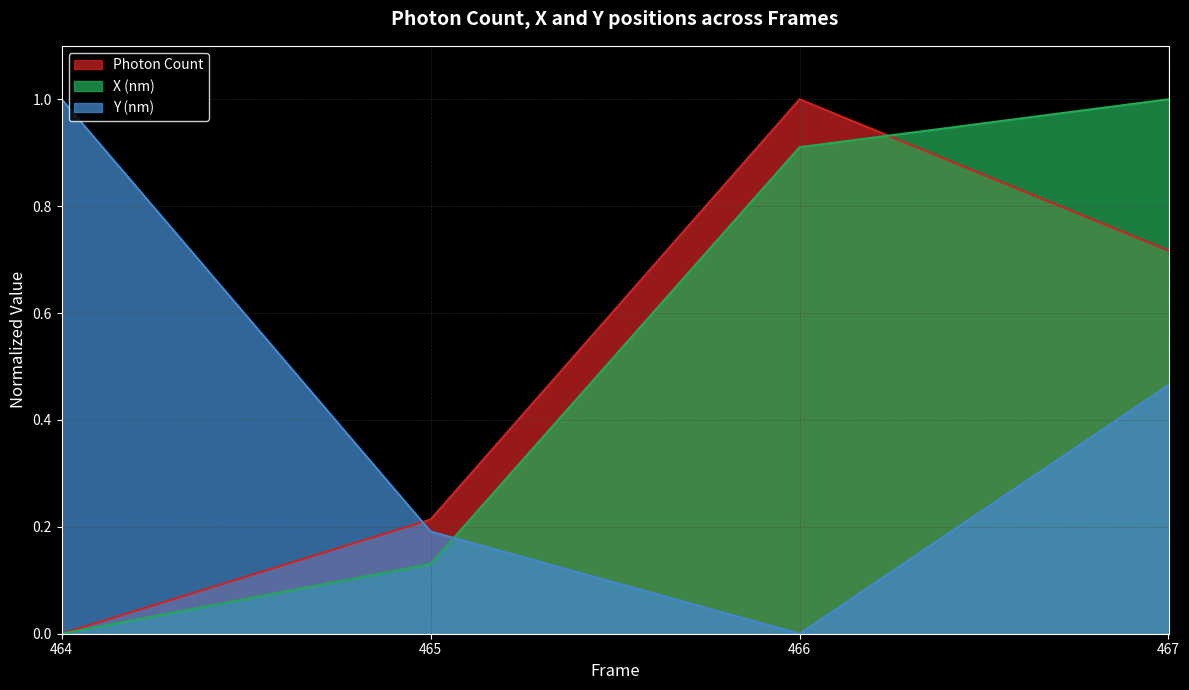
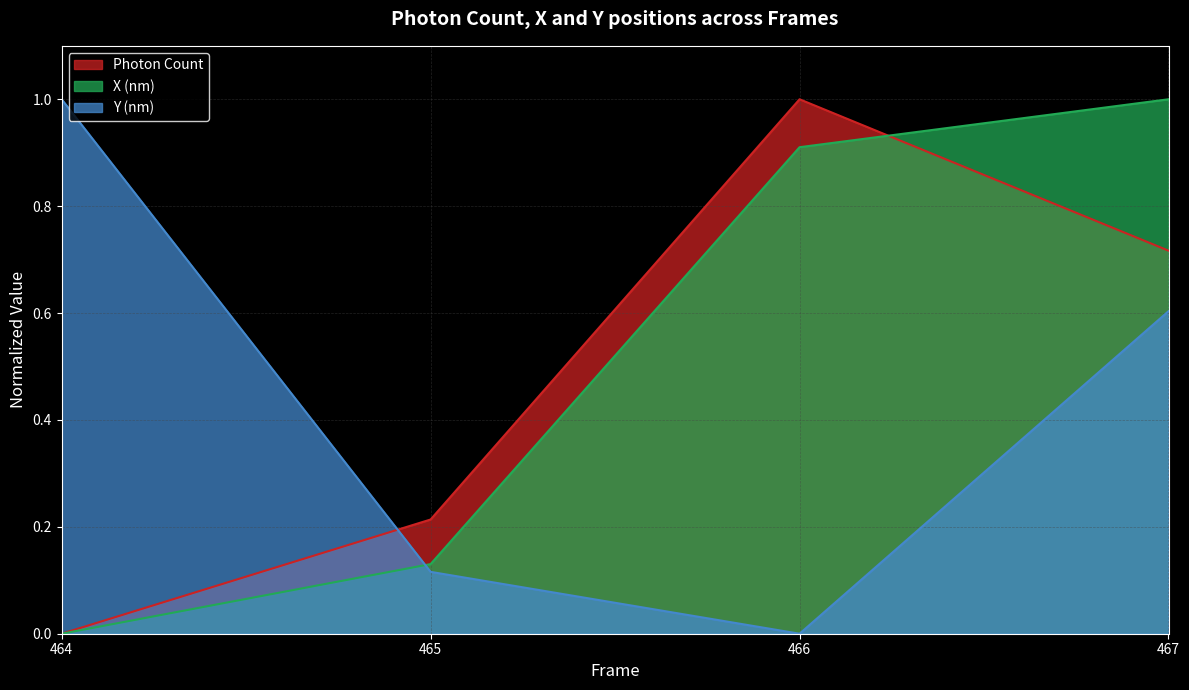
Y (nm), 465: 0.19 -> 0.12
Y (nm), 467: 0.47 -> 0.60
